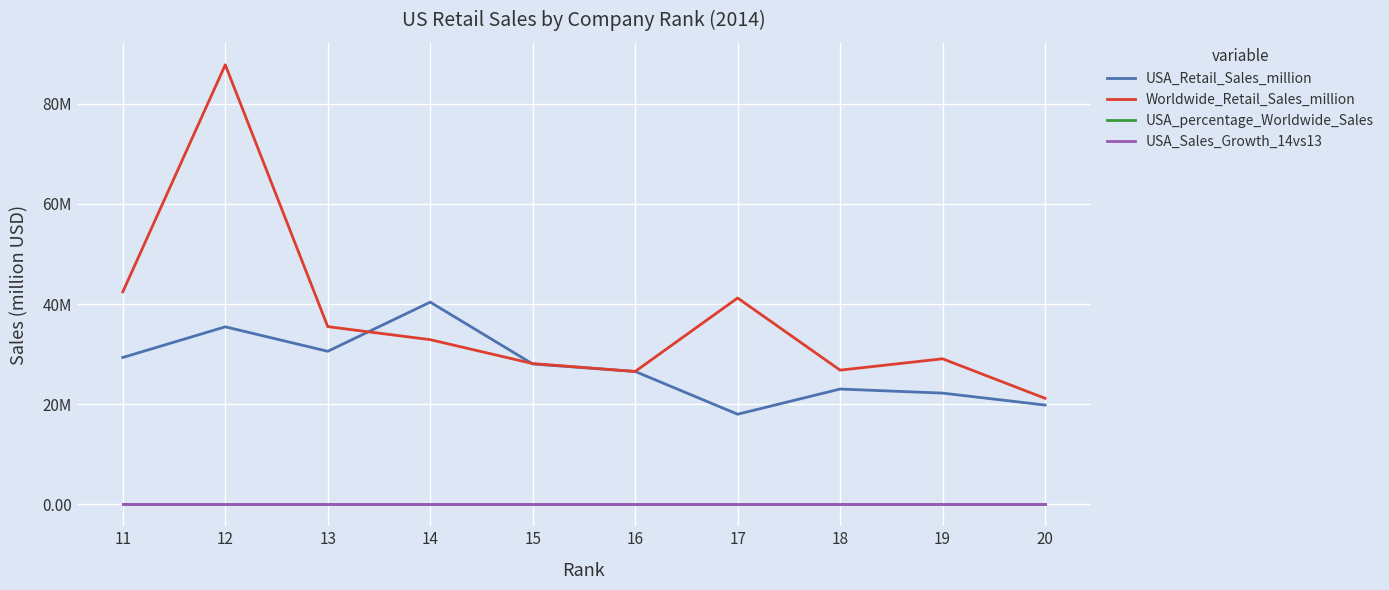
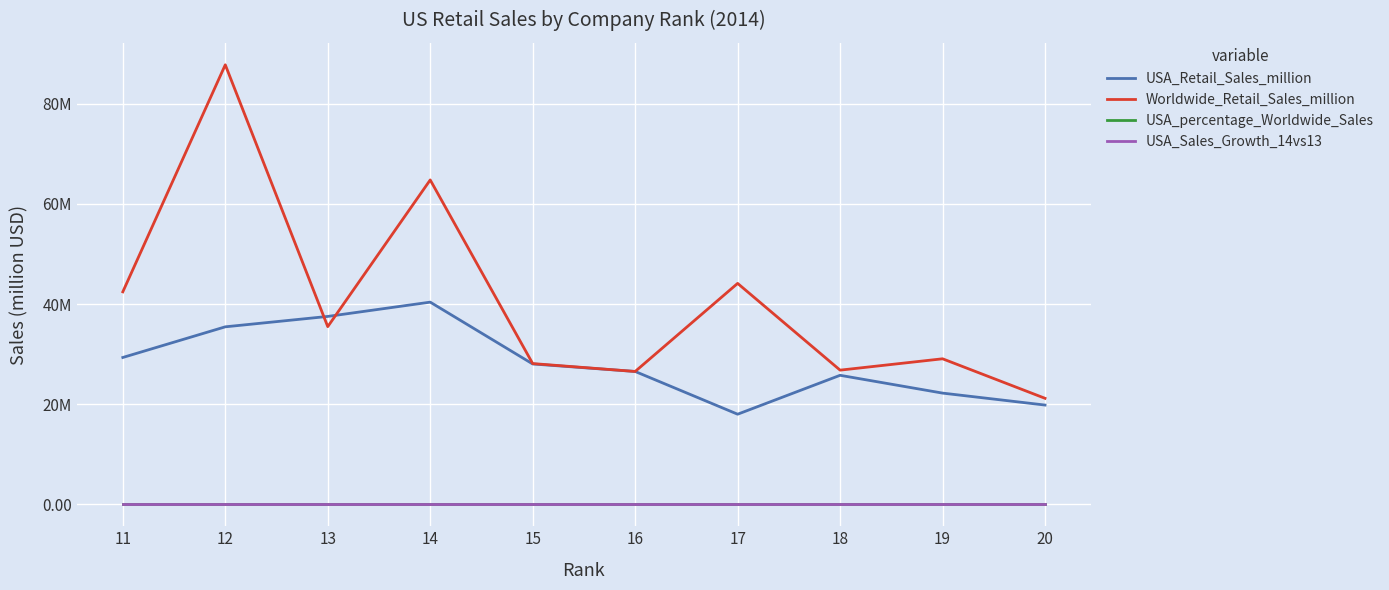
USA_Retail_Sales_million, 13: 31000000 -> 38000000
Worldwide_Retail_Sales_million, 14: 33000000 -> 65000000
Worldwide_Retail_Sales_million, 17: 41000000 -> 44000000
USA_Retail_Sales_million, 18: 23000000 -> 26000000
